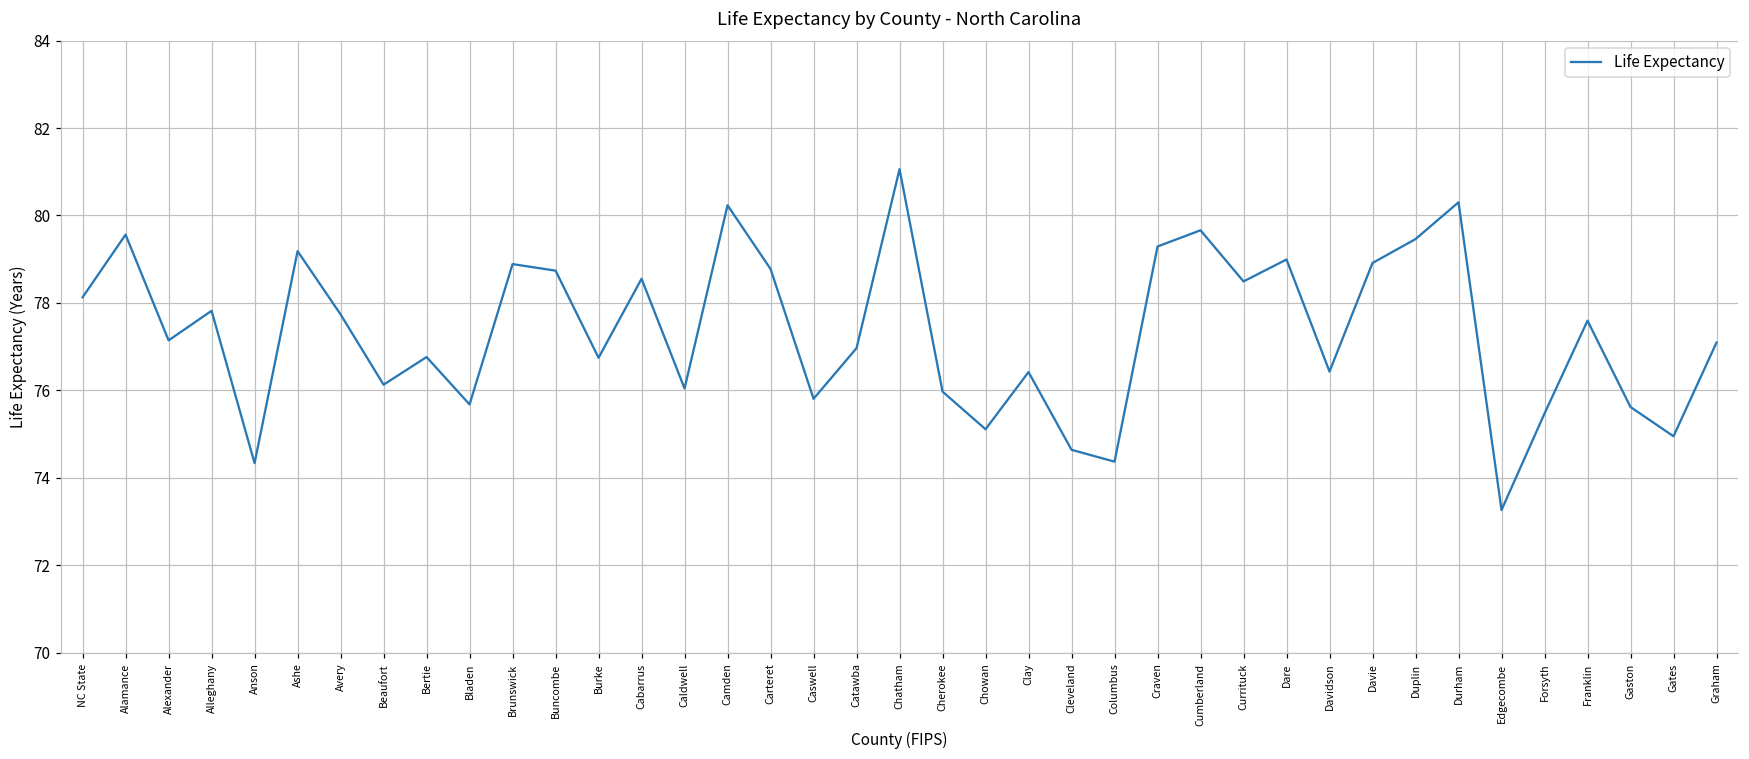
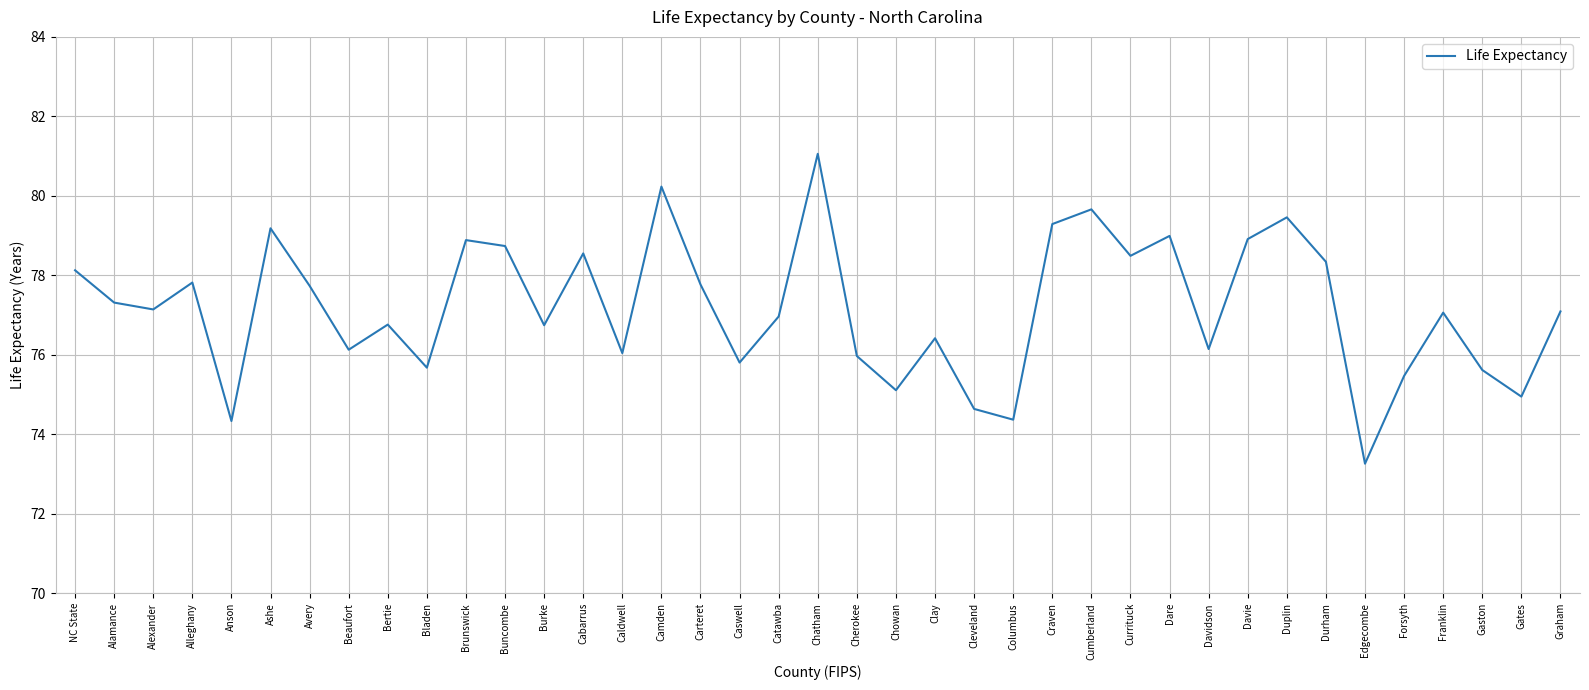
Alamance: 79.6 -> 77.3
Carteret: 78.8 -> 77.8
Davidson: 76.4 -> 76.1
Durham: 80.3 -> 78.3
Franklin: 77.6 -> 77.1
